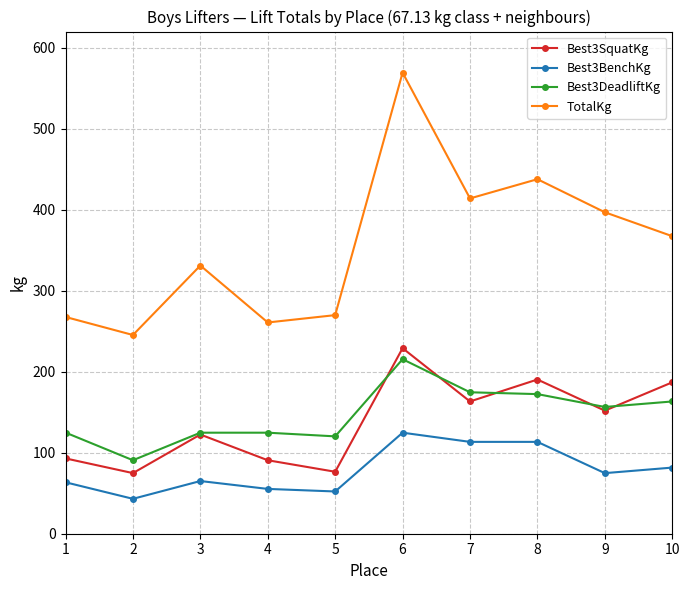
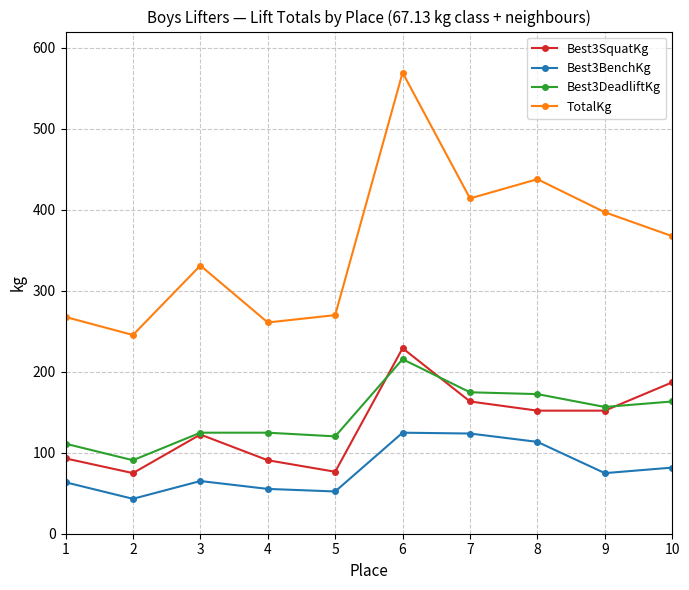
Best3DeadliftKg, 1: 120 -> 110
Best3BenchKg, 7: 110 -> 120
Best3SquatKg, 8: 190 -> 150
